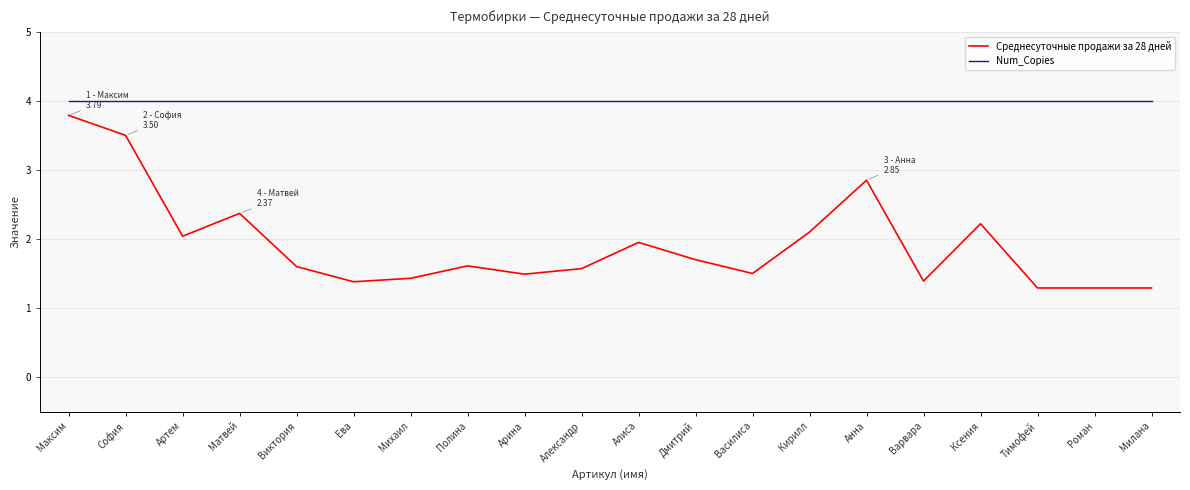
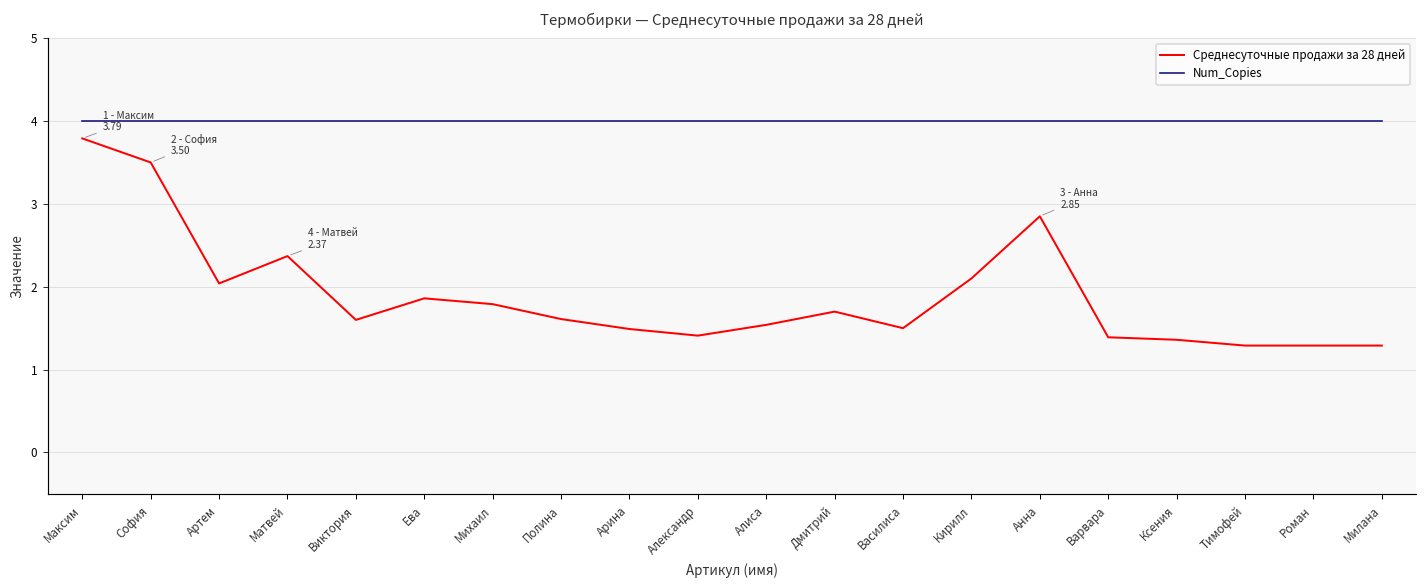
Среднесуточные продажи за 28 дней, Ева: 1.4 -> 1.9
Среднесуточные продажи за 28 дней, Михаил: 1.4 -> 1.8
Среднесуточные продажи за 28 дней, Александр: 1.6 -> 1.4
Среднесуточные продажи за 28 дней, Алиса: 2.0 -> 1.5
Среднесуточные продажи за 28 дней, Ксения: 2.2 -> 1.4
